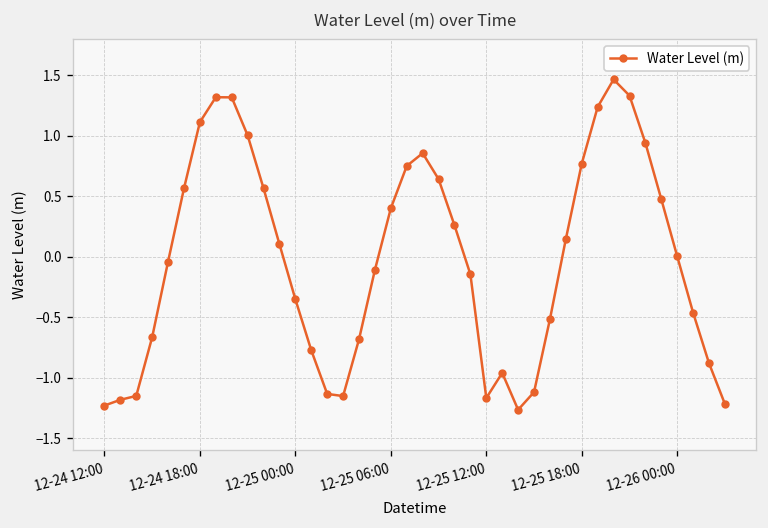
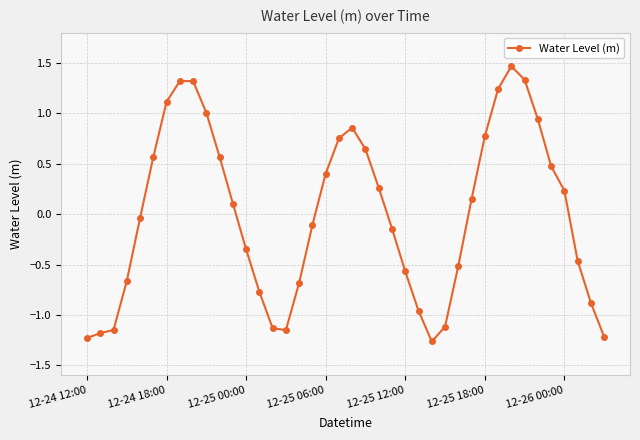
12-25 12:00: -1.17 -> -0.57
12-26 00:00: 0.00 -> 0.23
